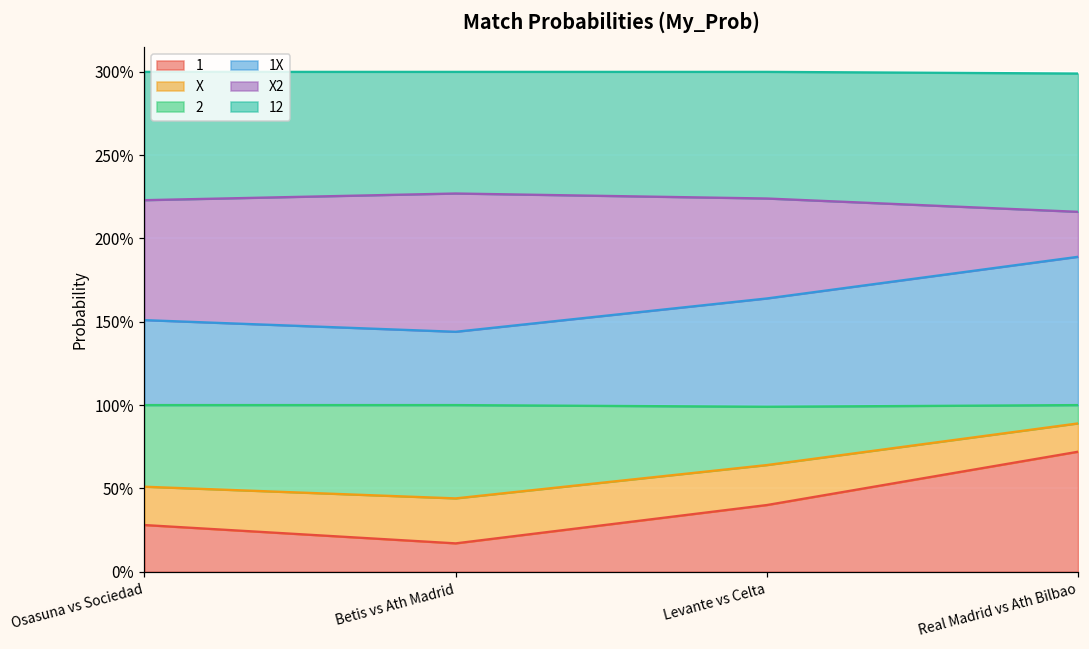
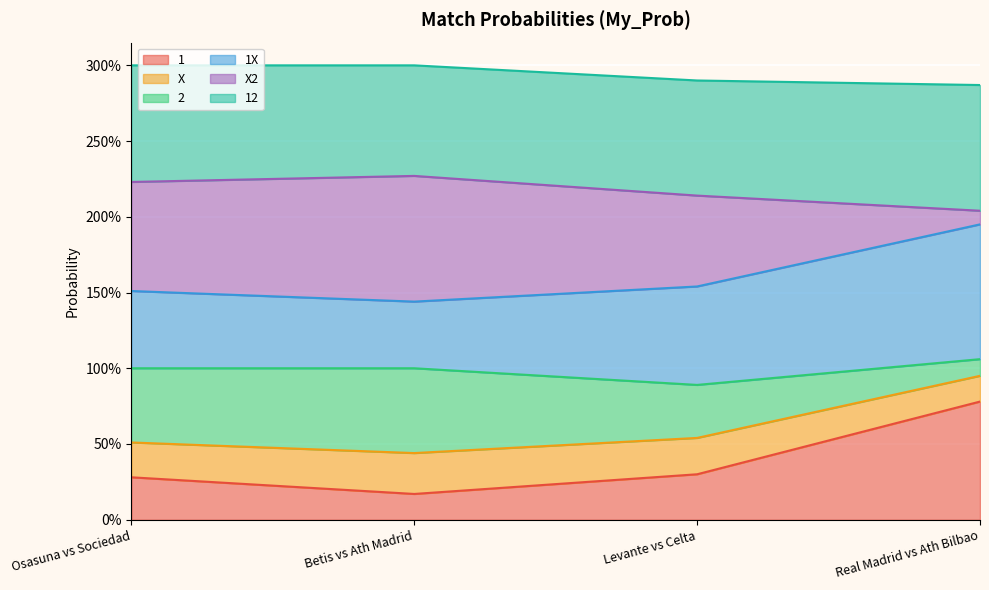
1, Levante vs Celta: 40% -> 30%
1, Real Madrid vs Ath Bilbao: 72% -> 78%
X2, Real Madrid vs Ath Bilbao: 27% -> 9%
